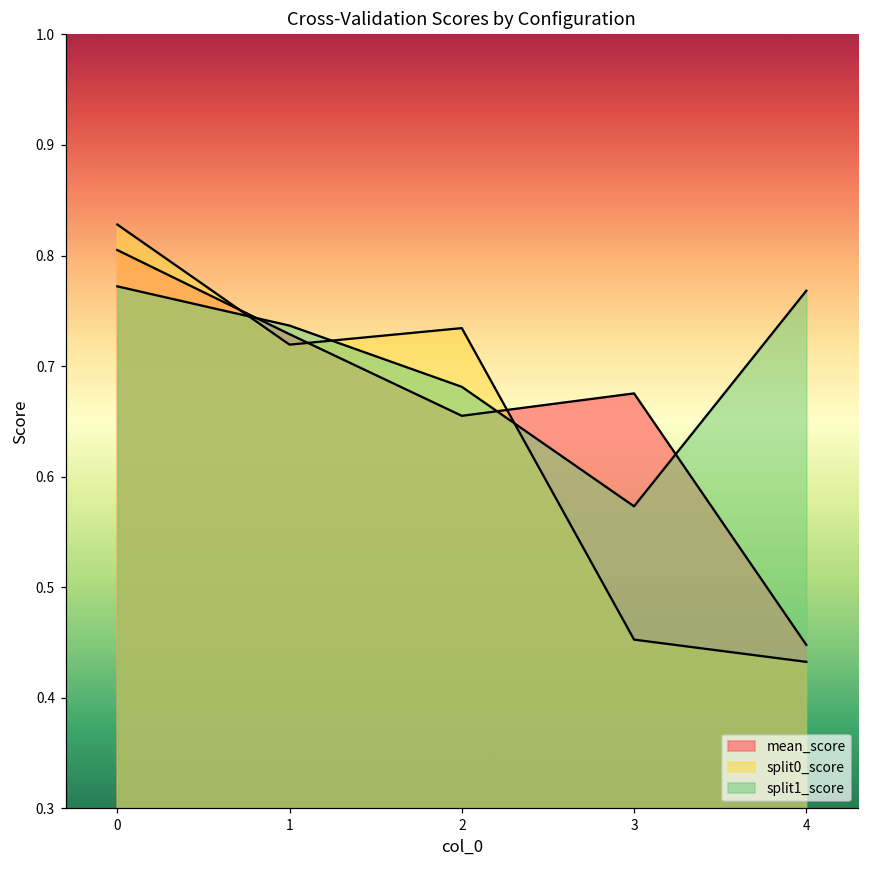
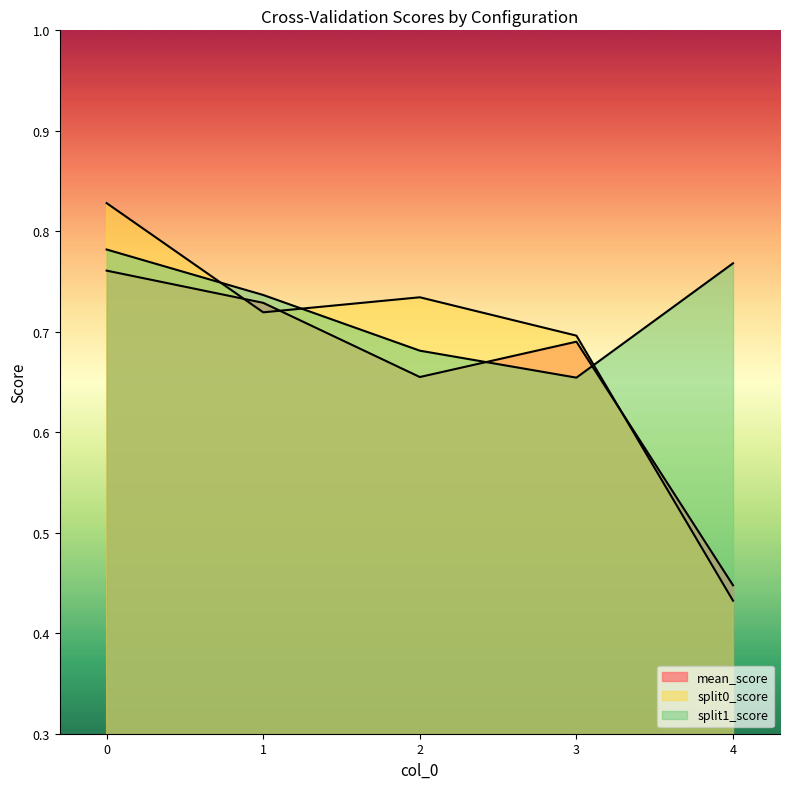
mean_score, 0: 0.805 -> 0.761
split1_score, 0: 0.772 -> 0.782
mean_score, 3: 0.675 -> 0.690
split0_score, 3: 0.453 -> 0.696
split1_score, 3: 0.573 -> 0.654
